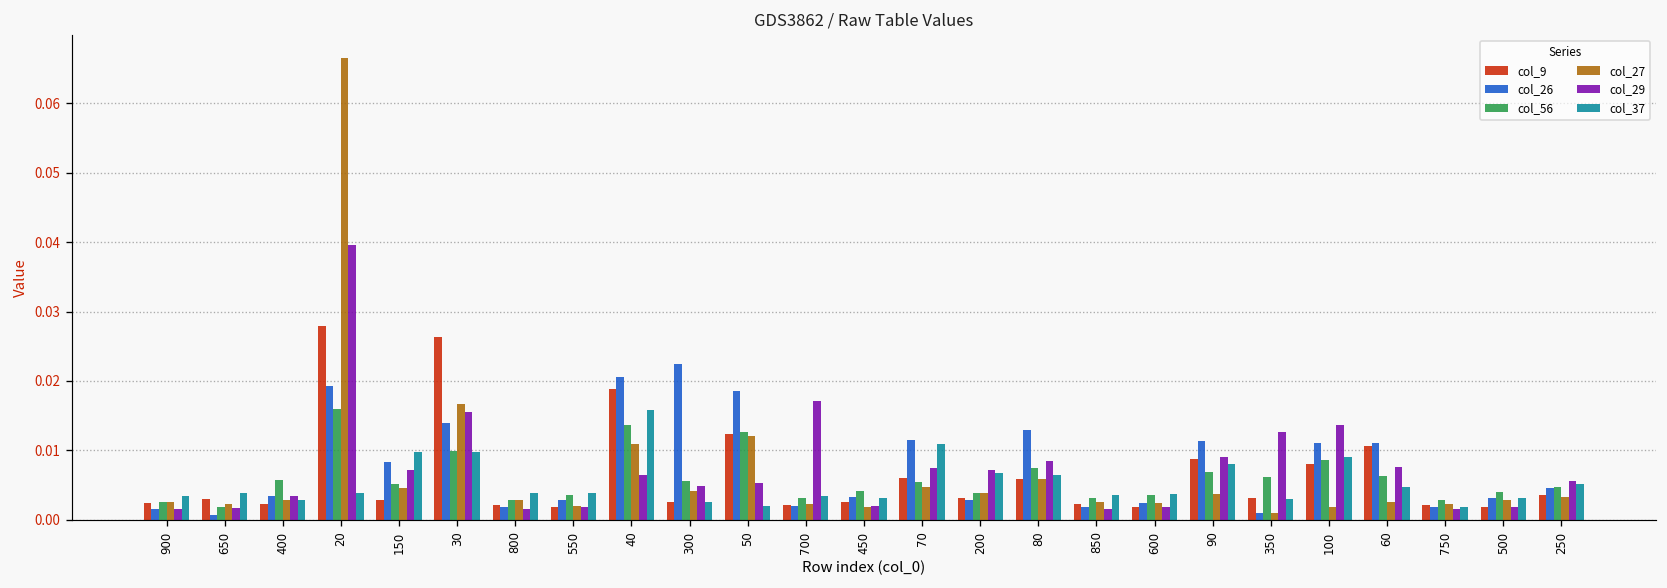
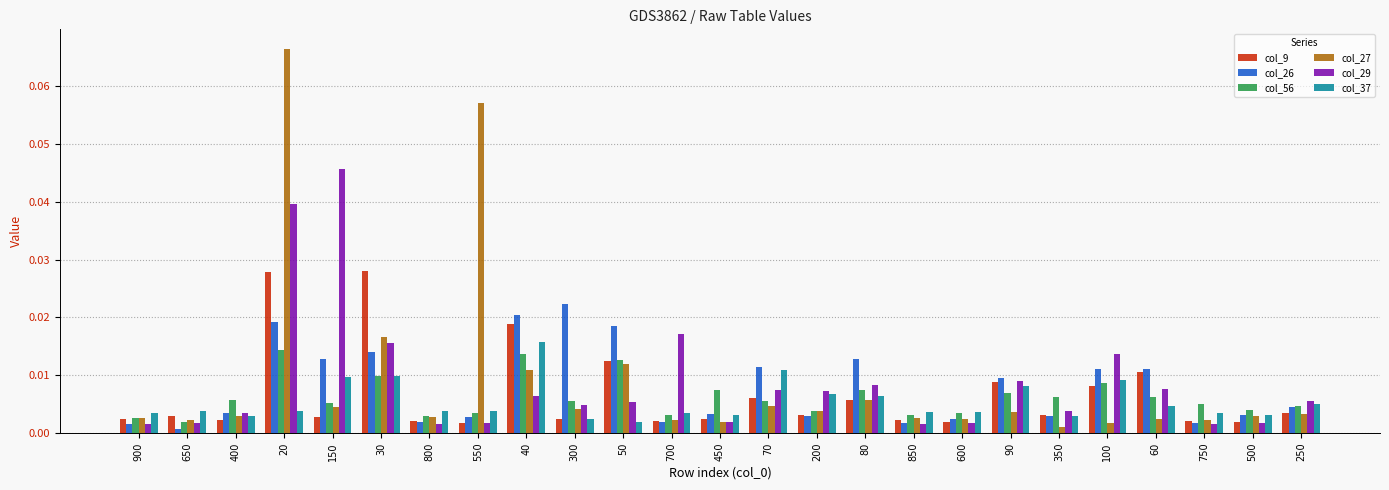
col_56, 20: 0.016 -> 0.014
col_26, 150: 0.008 -> 0.013
col_29, 150: 0.007 -> 0.046
col_9, 30: 0.026 -> 0.028
col_27, 550: 0.002 -> 0.057
col_56, 450: 0.004 -> 0.008
col_26, 90: 0.011 -> 0.010
col_26, 350: 0.001 -> 0.003
col_29, 350: 0.013 -> 0.004
col_56, 750: 0.003 -> 0.005
col_37, 750: 0.002 -> 0.004
